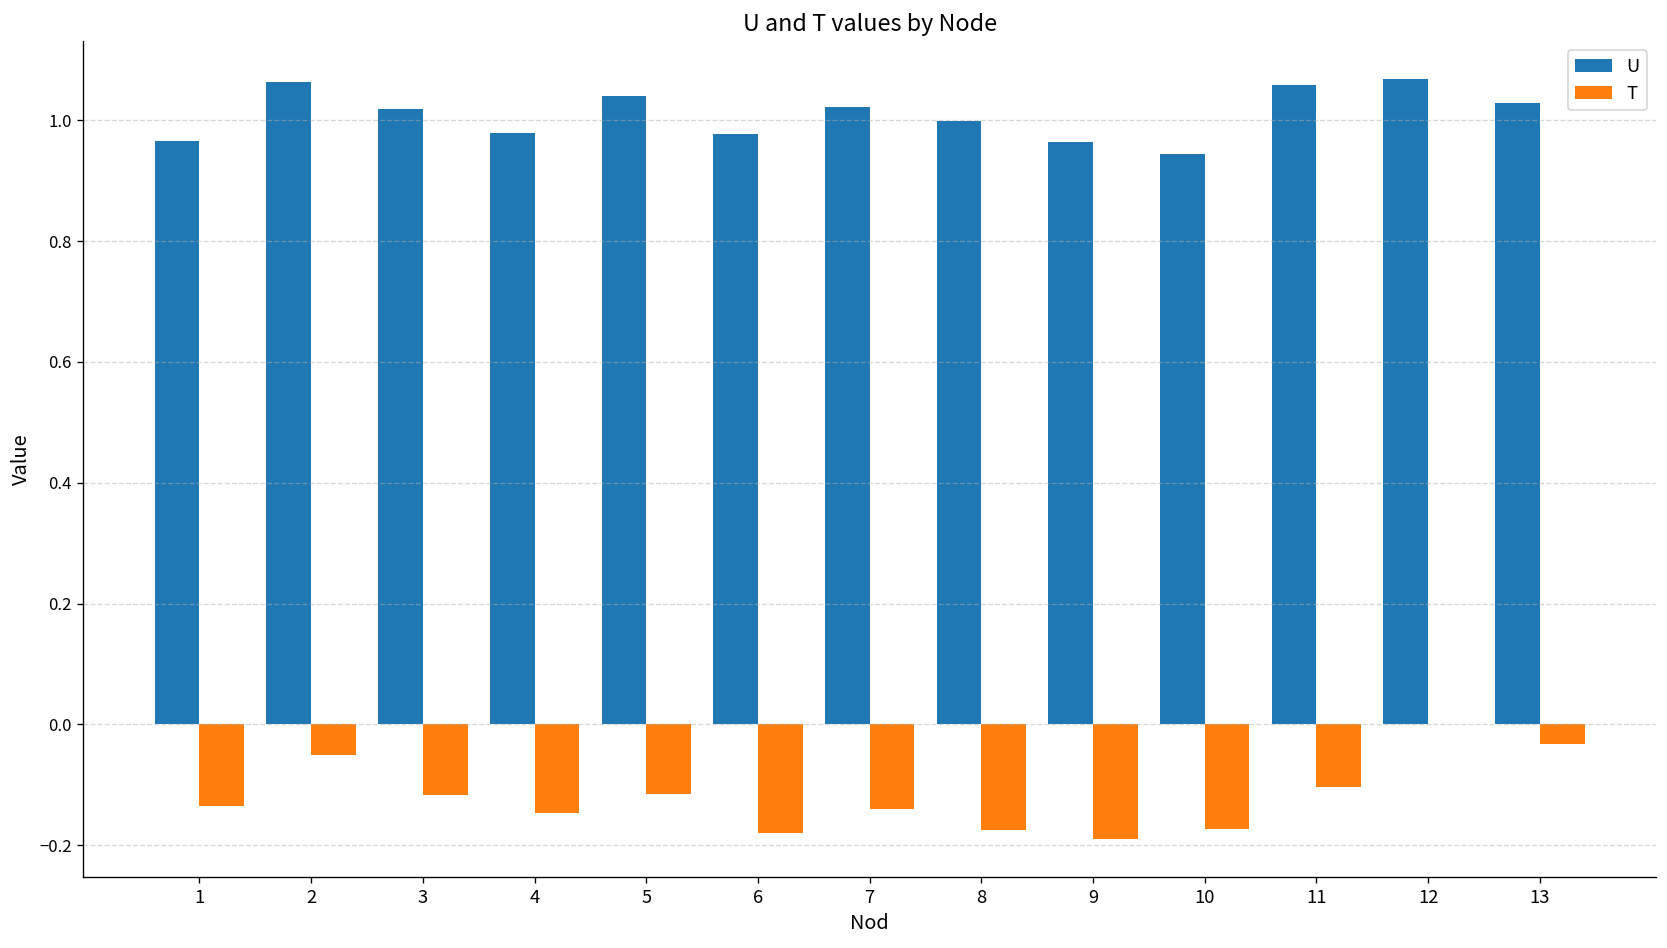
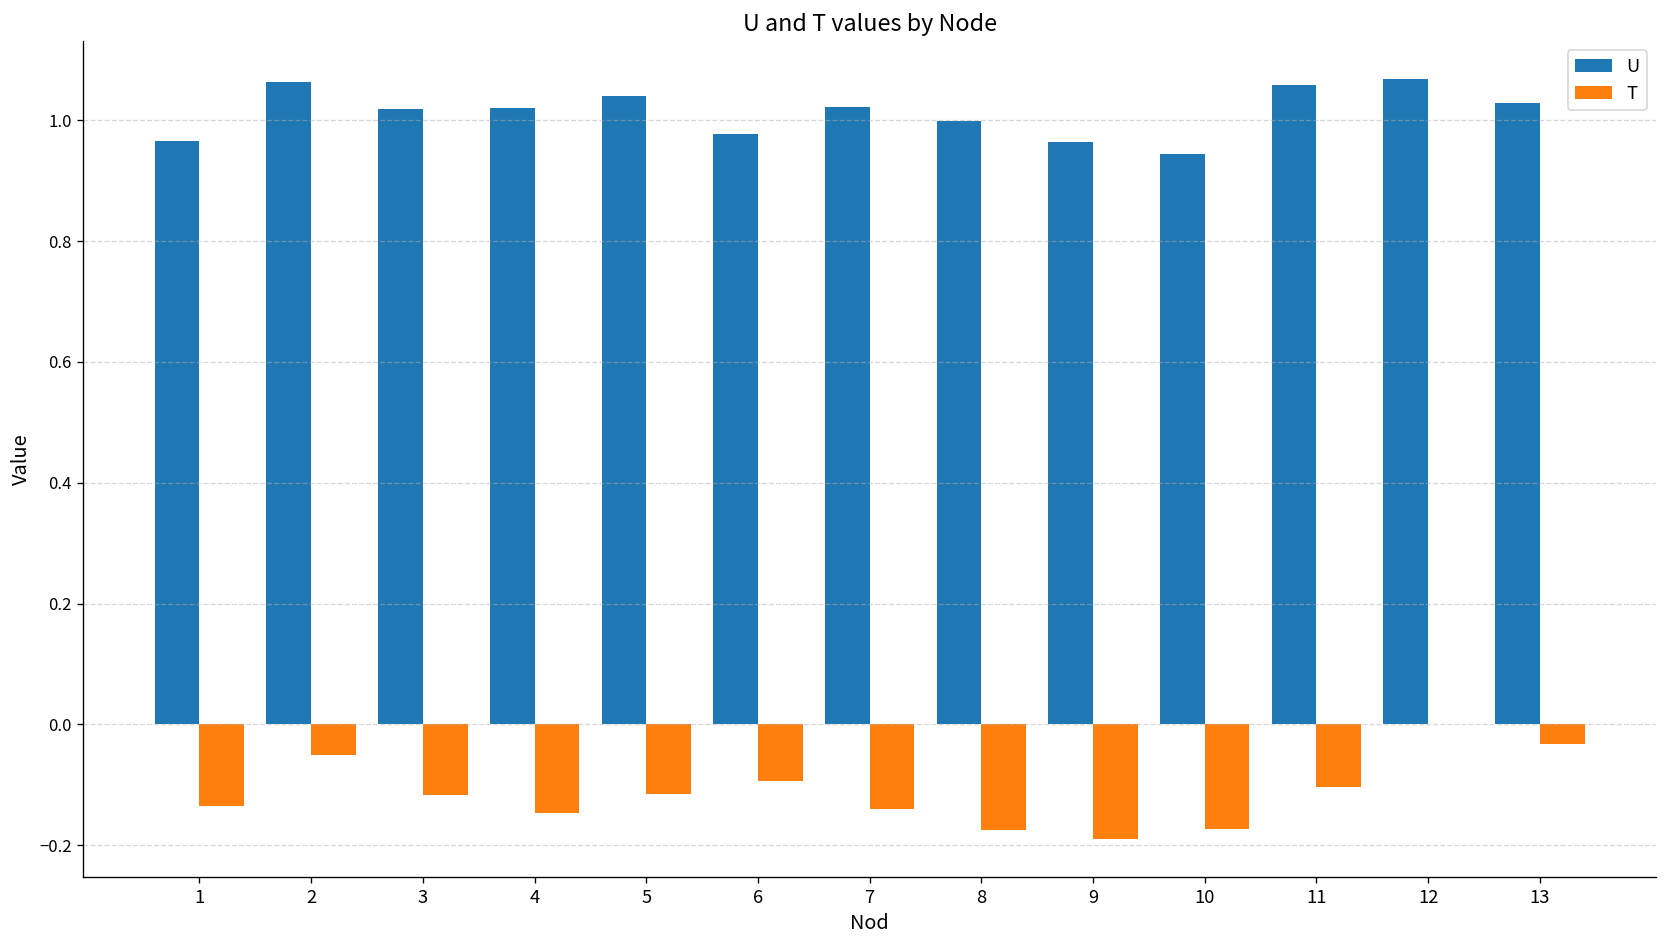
U, 4: 0.98 -> 1.02
T, 6: -0.18 -> -0.09
